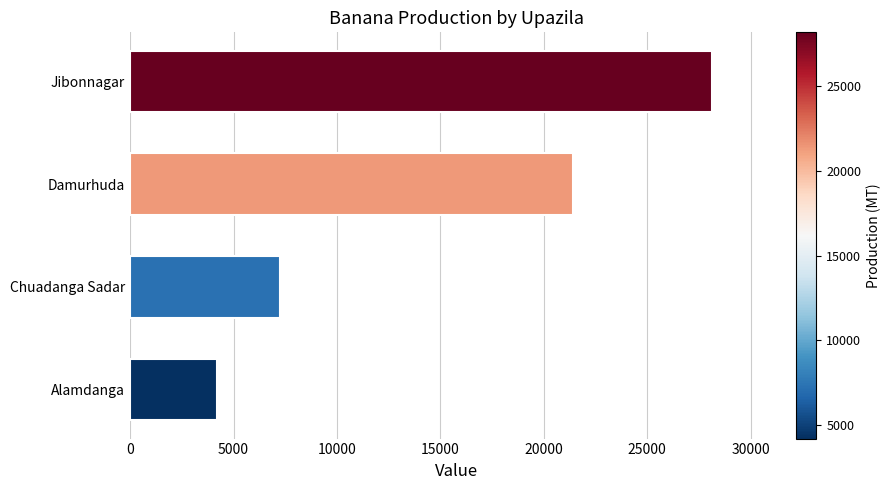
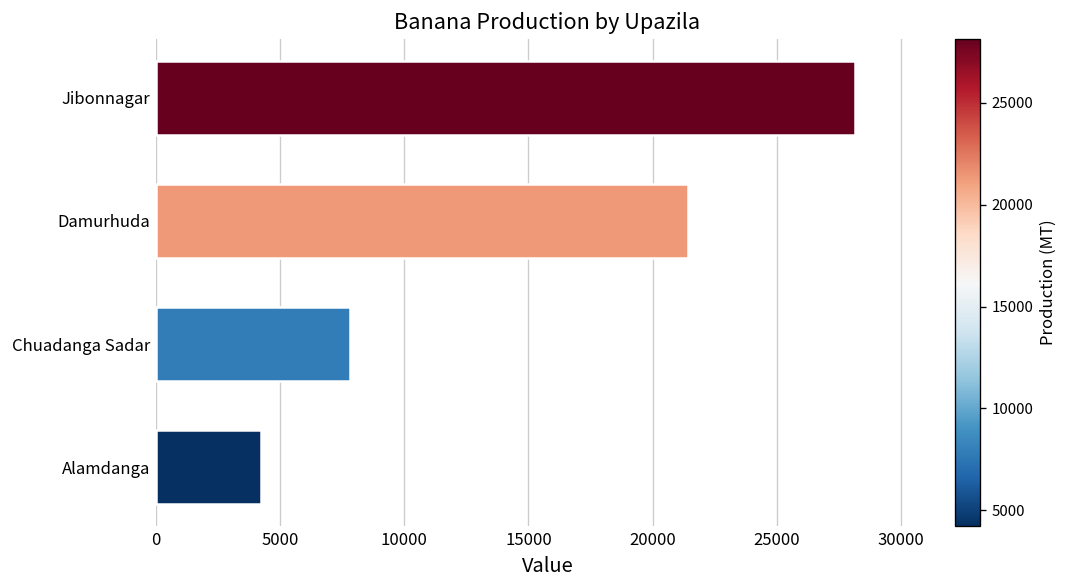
Chuadanga Sadar: 7200 -> 7800
